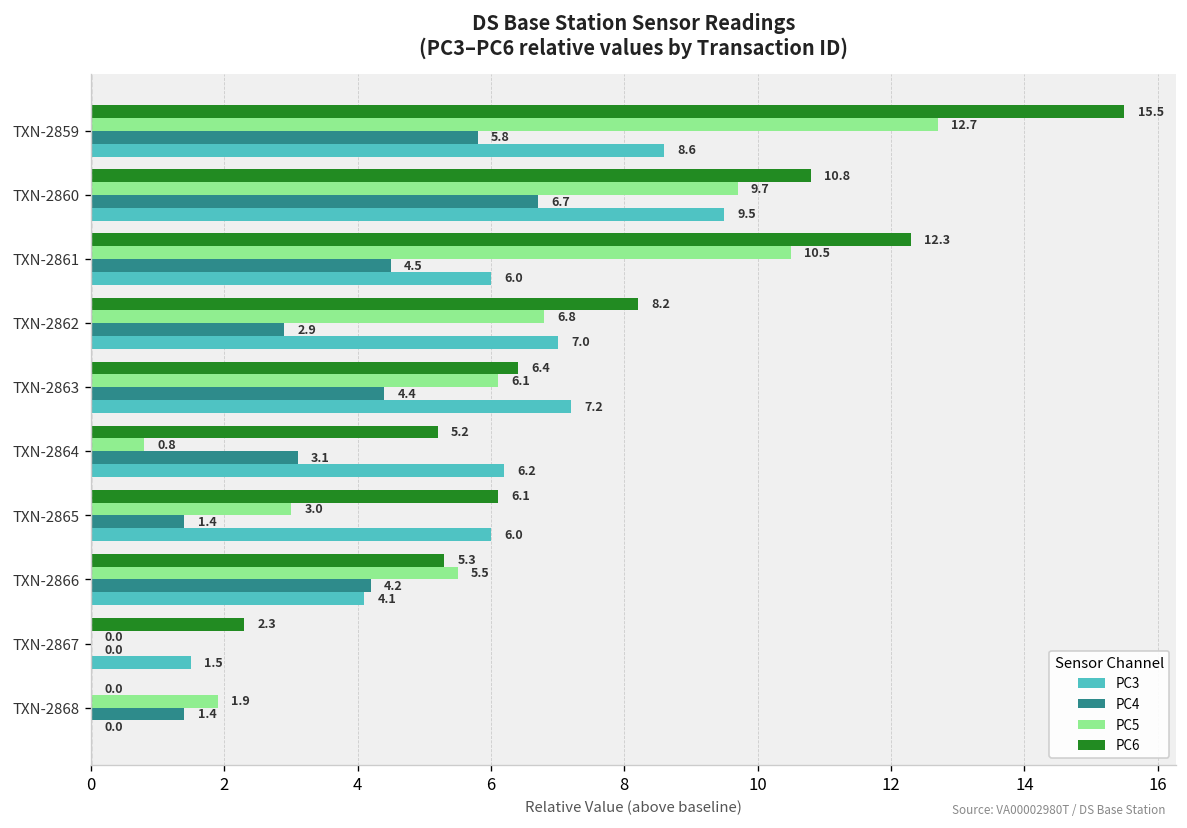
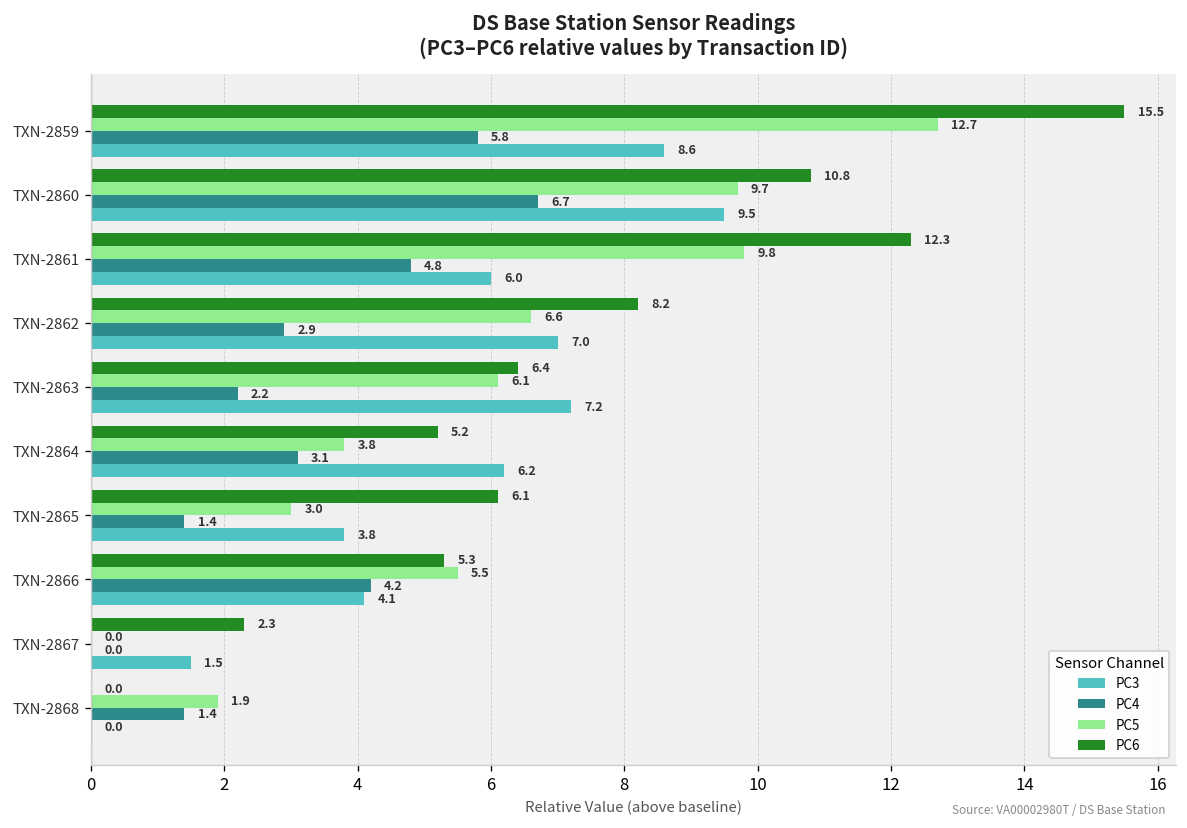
PC5, TXN-2861: 10.5 -> 9.8
PC4, TXN-2861: 4.5 -> 4.8
PC5, TXN-2862: 6.8 -> 6.6
PC4, TXN-2863: 4.4 -> 2.2
PC5, TXN-2864: 0.8 -> 3.8
PC3, TXN-2865: 6.0 -> 3.8
